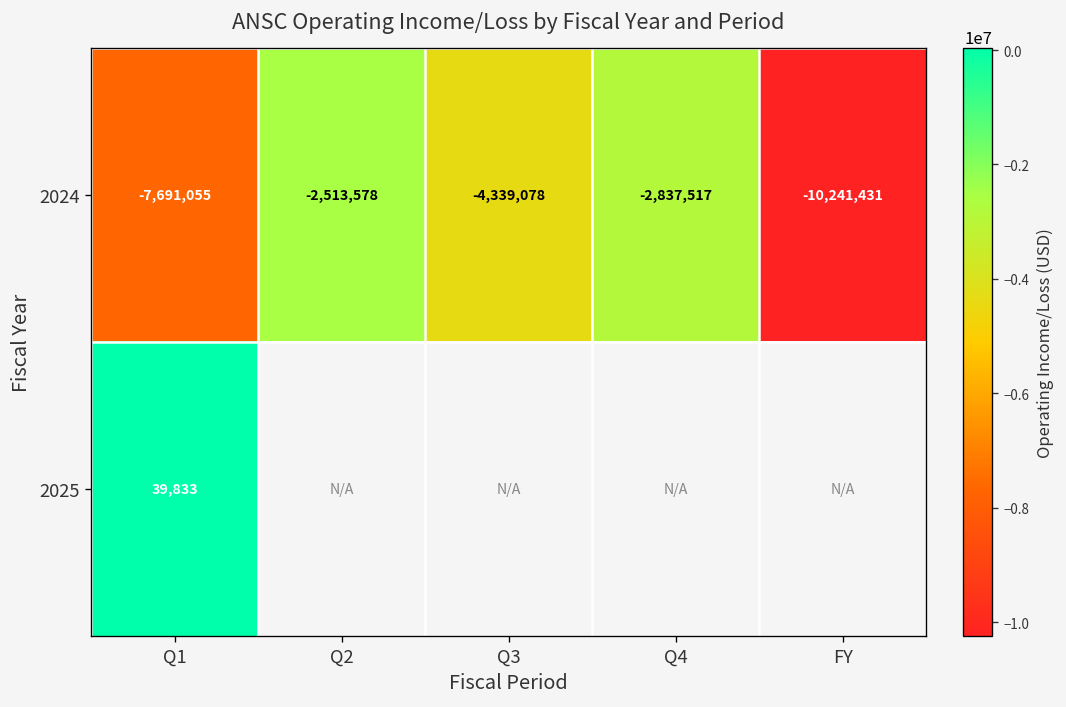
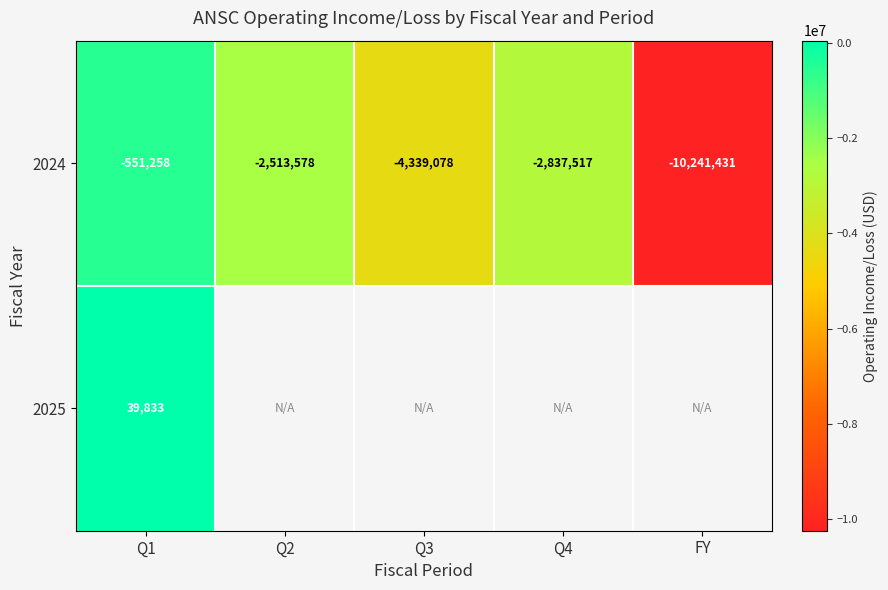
2024, Q1: -7,691,055 -> -551,258
